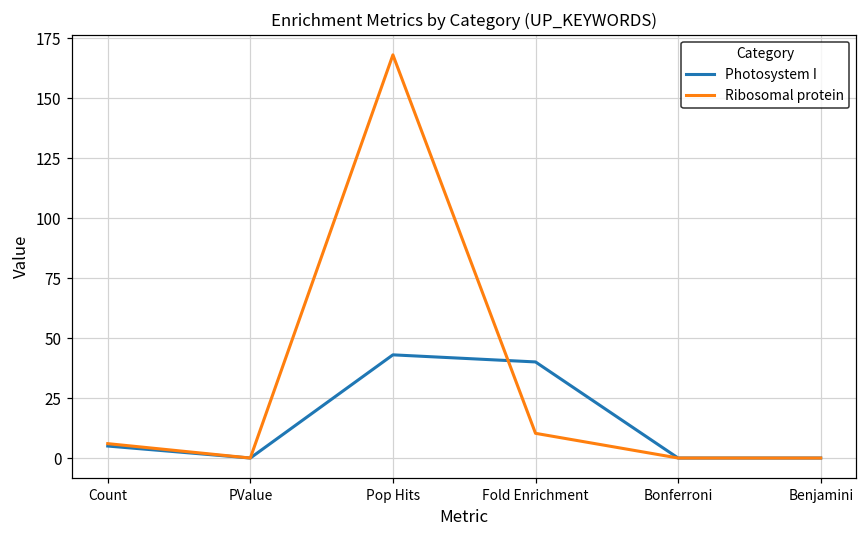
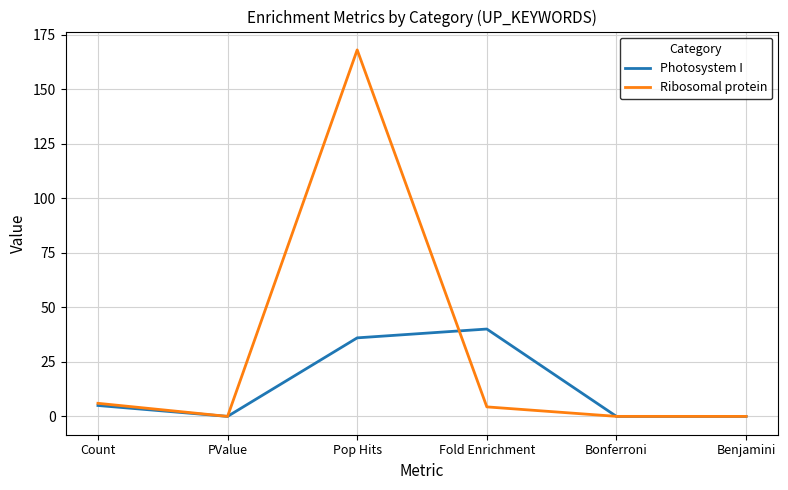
Photosystem I, Pop Hits: 43 -> 36
Ribosomal protein, Fold Enrichment: 10 -> 4
